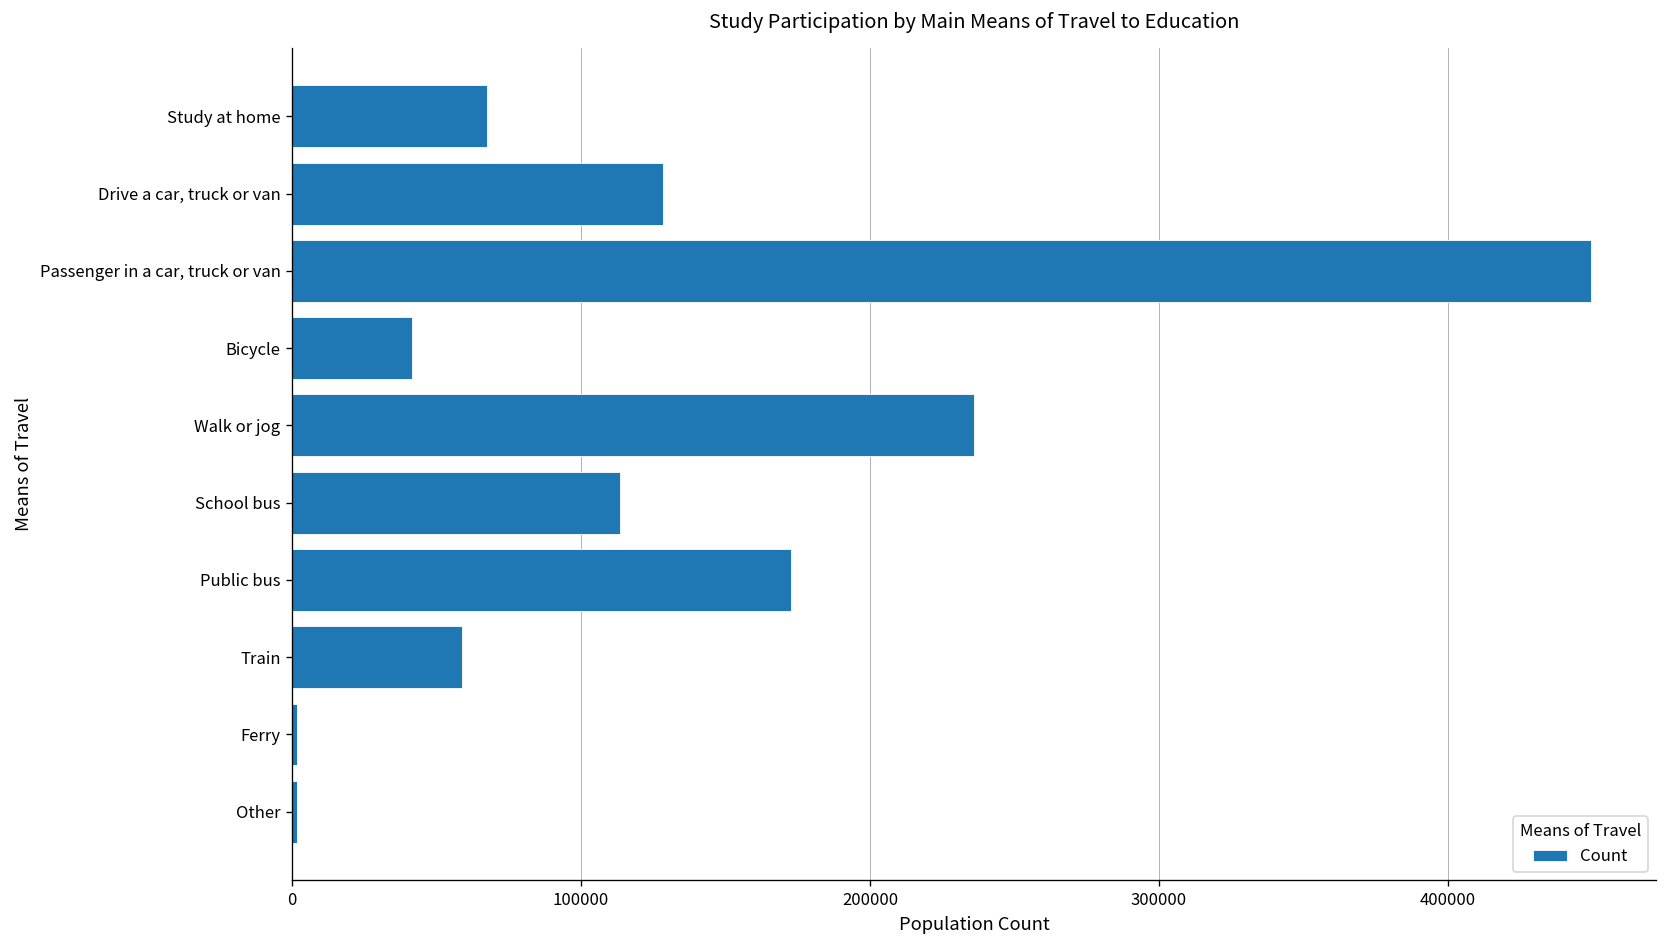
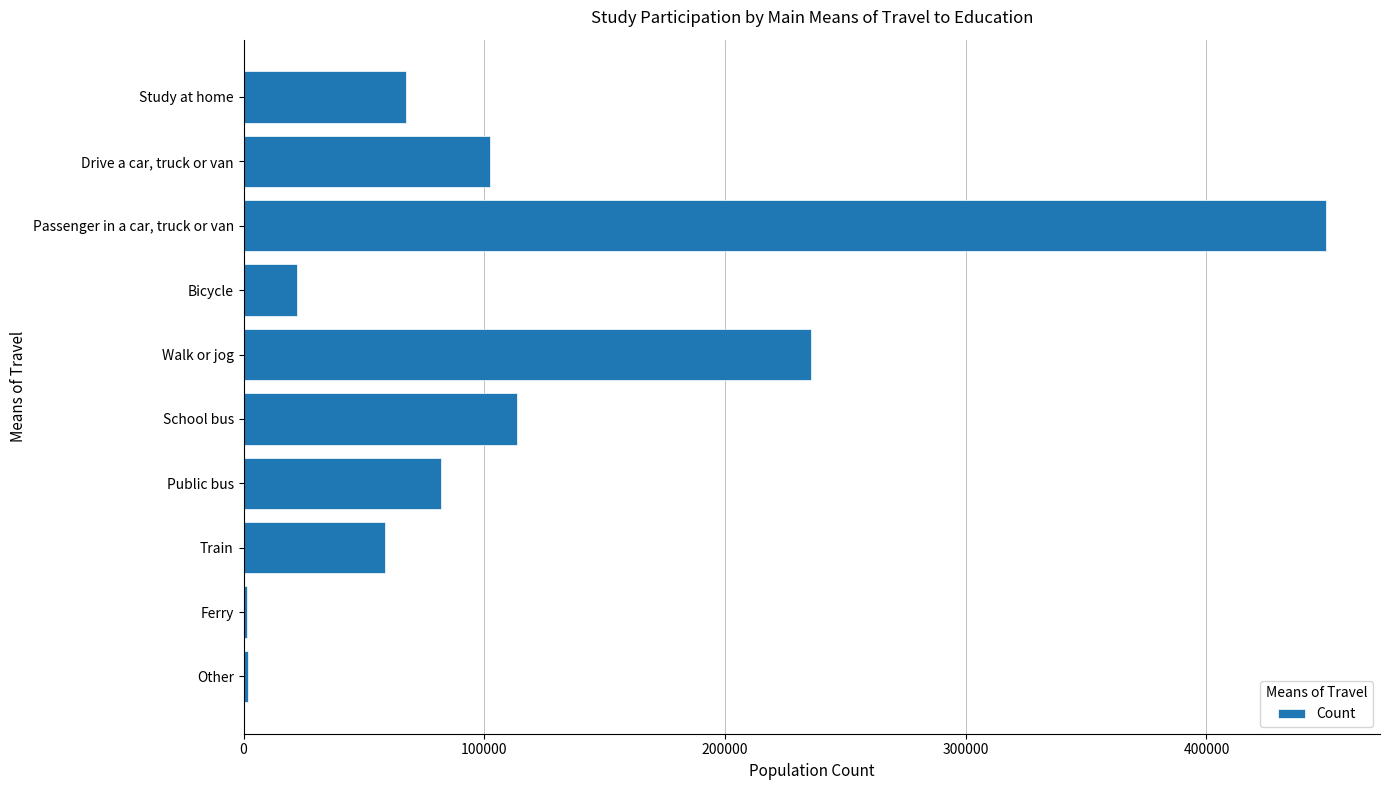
Drive a car, truck or van: 128000 -> 102000
Bicycle: 41000 -> 22000
Public bus: 173000 -> 82000
